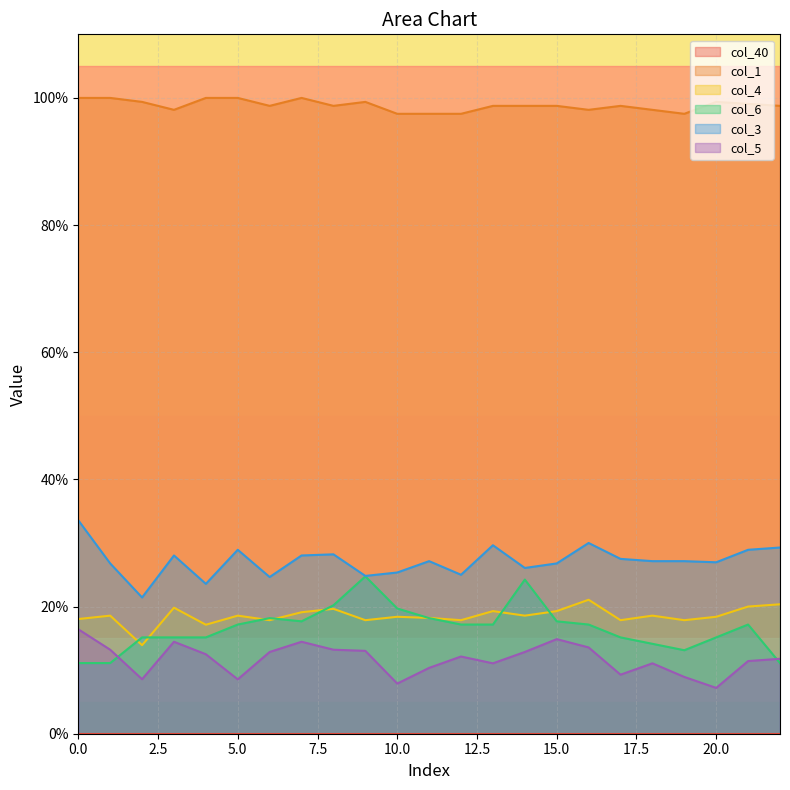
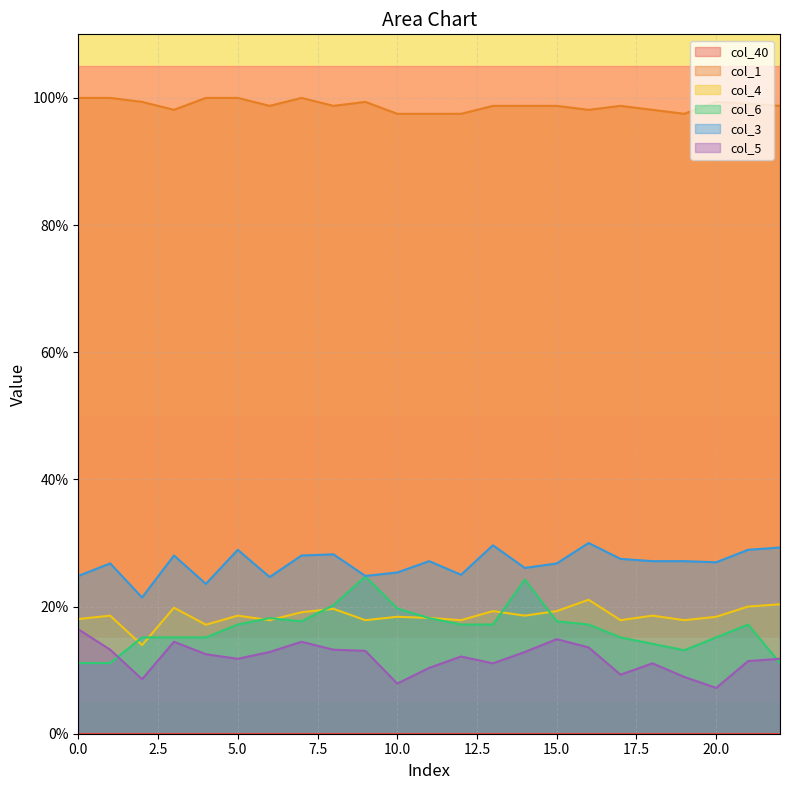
col_3, 0.0: 34% -> 25%
col_5, 5.0: 9% -> 12%
